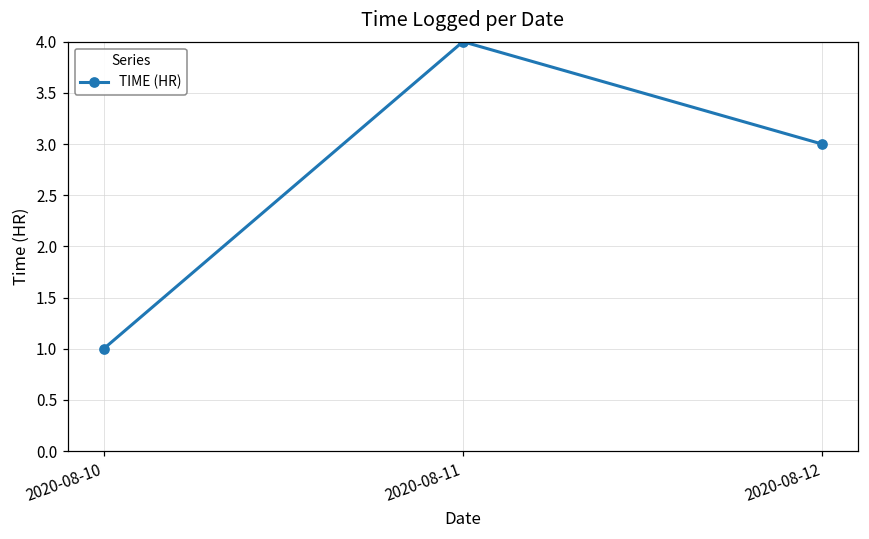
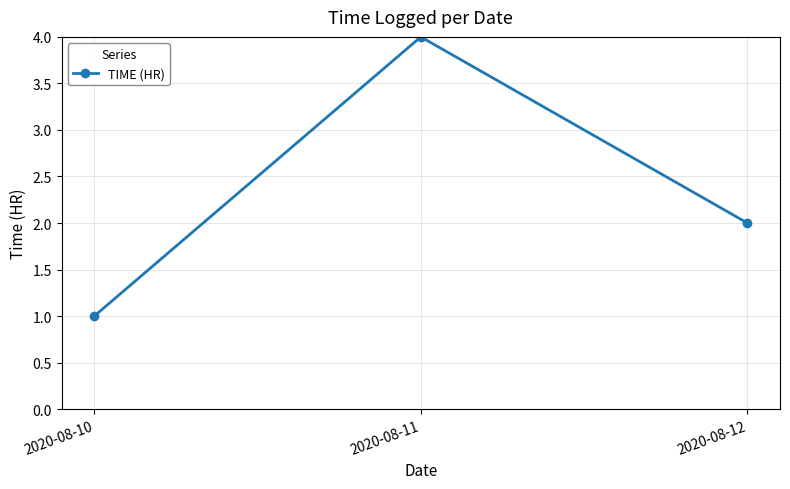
2020-08-12: 3 -> 2
